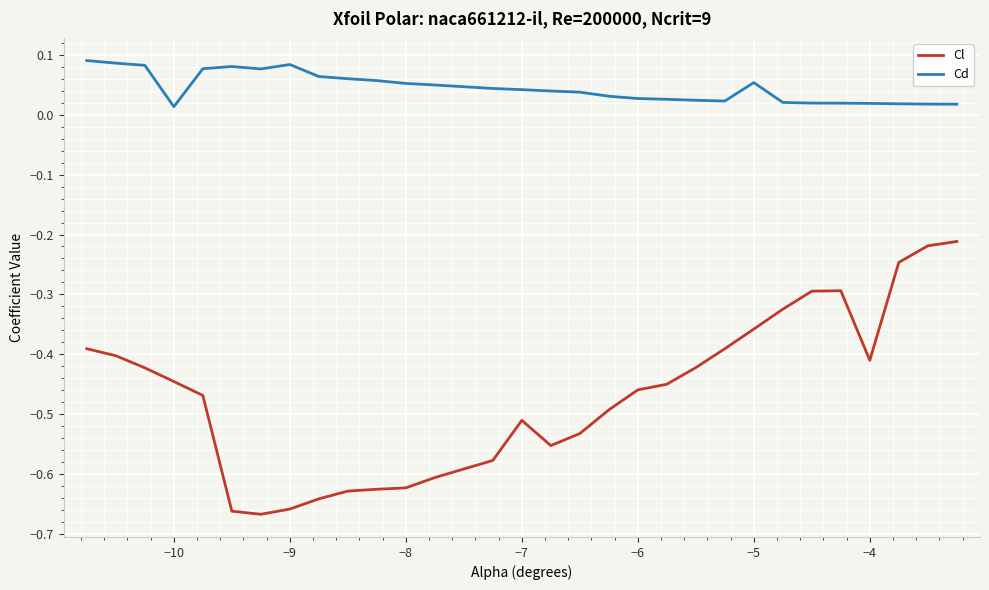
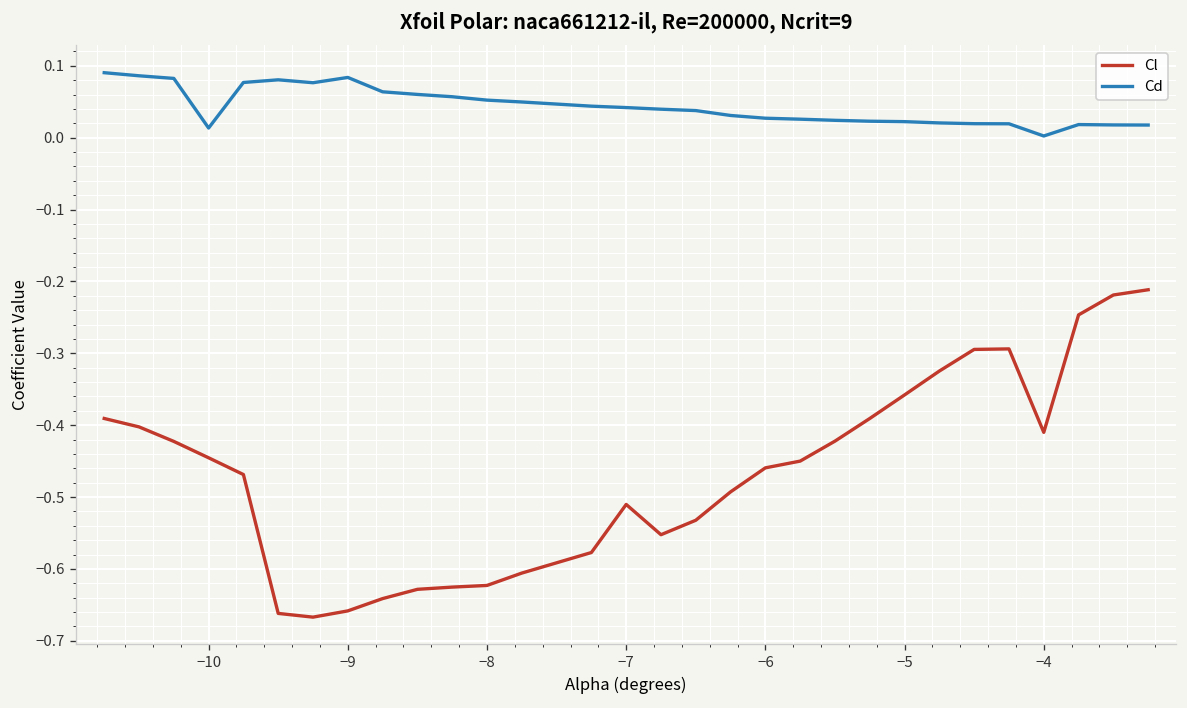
Cd, −5: 0.05 -> 0.02
Cd, −4: 0.02 -> 0.00
